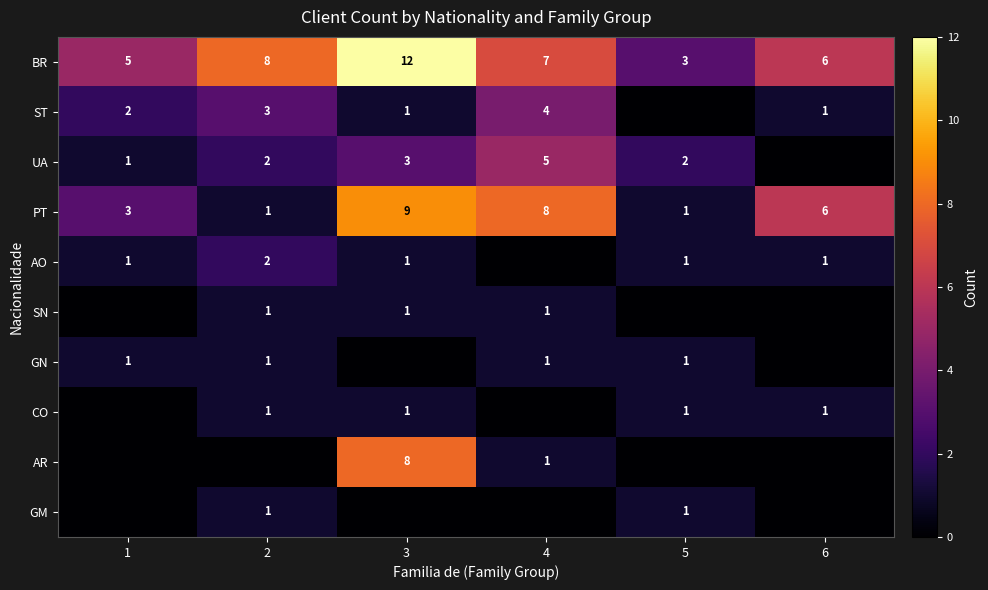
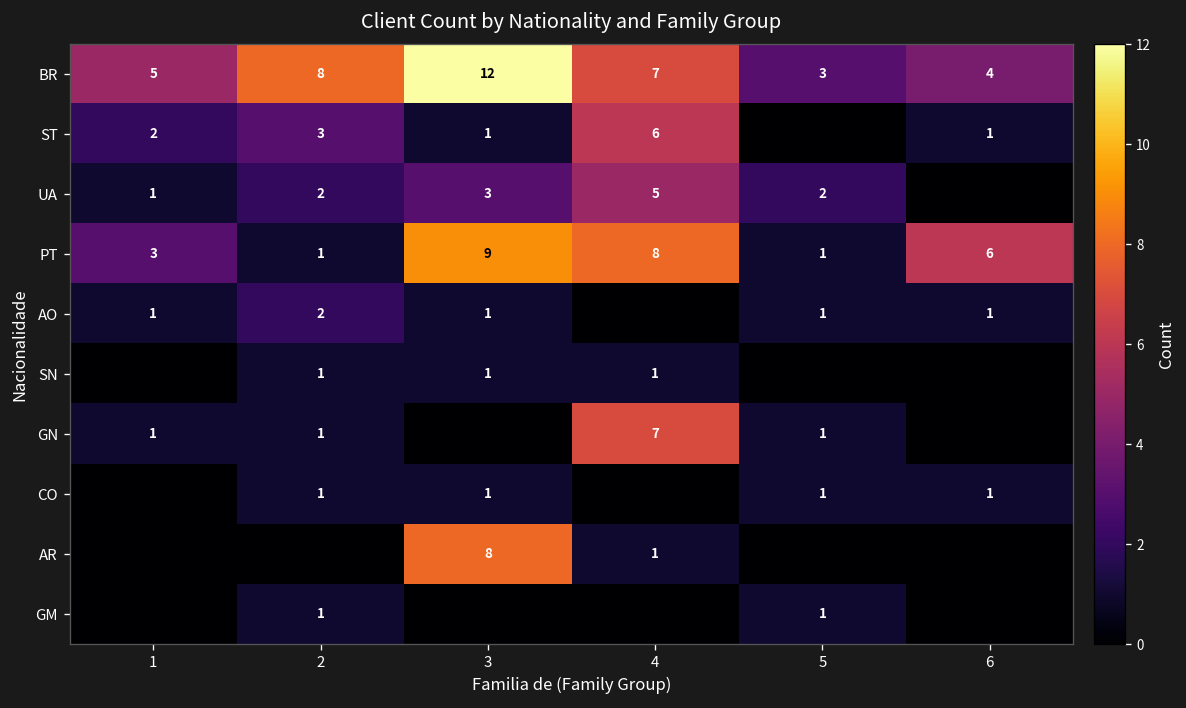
BR, 6: 6 -> 4
ST, 4: 4 -> 6
GN, 4: 1 -> 7
